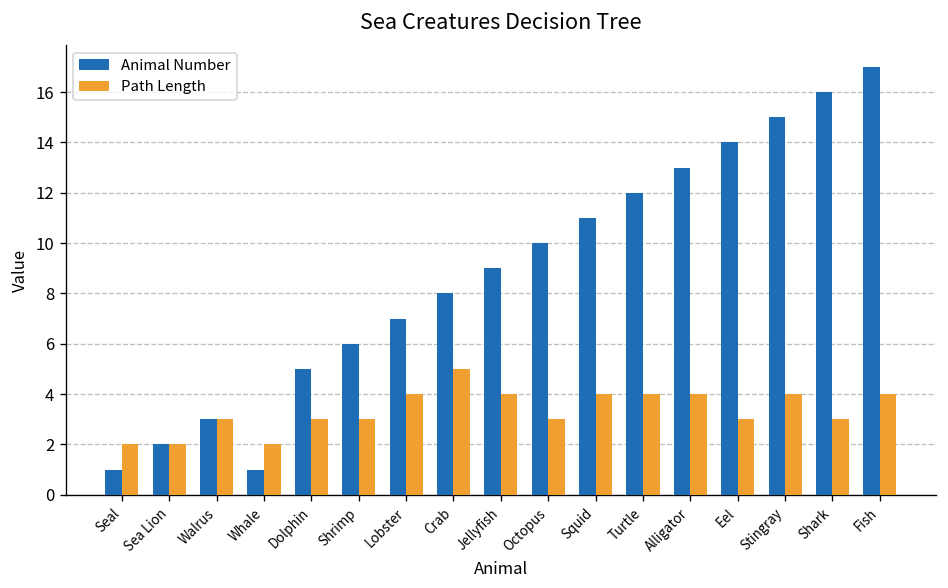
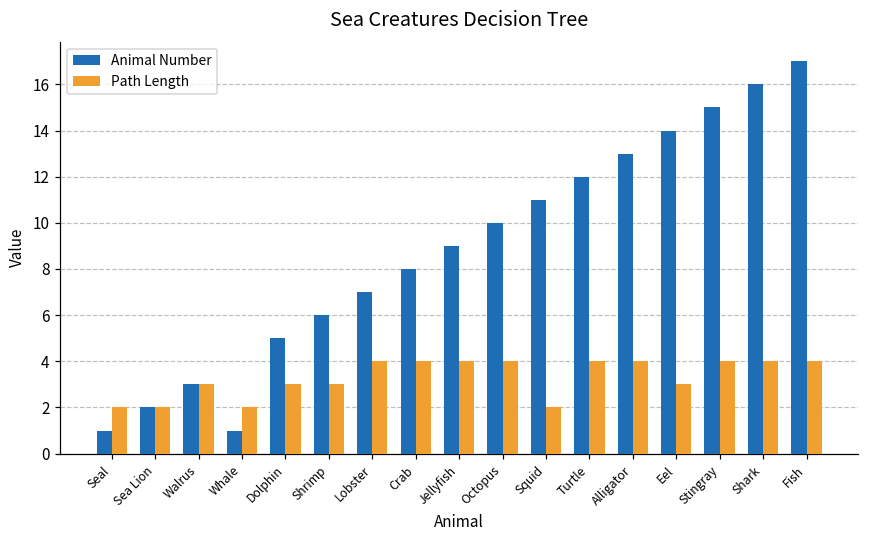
Path Length, Crab: 5 -> 4
Path Length, Octopus: 3 -> 4
Path Length, Squid: 4 -> 2
Path Length, Shark: 3 -> 4
